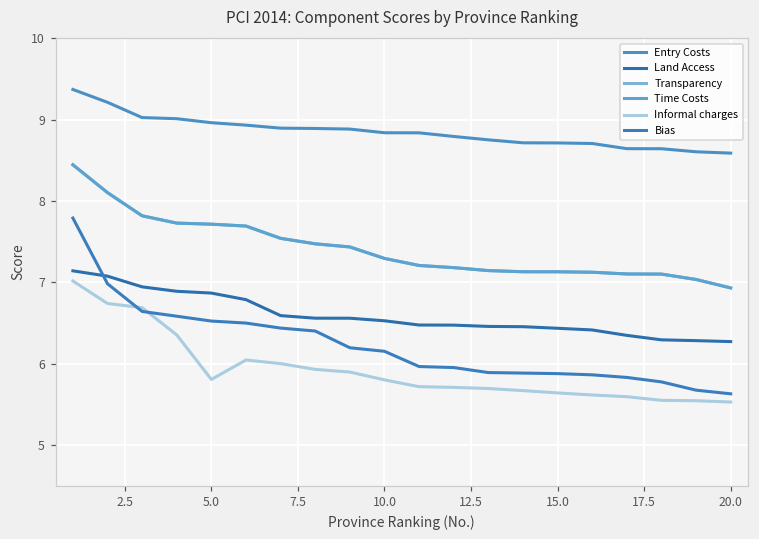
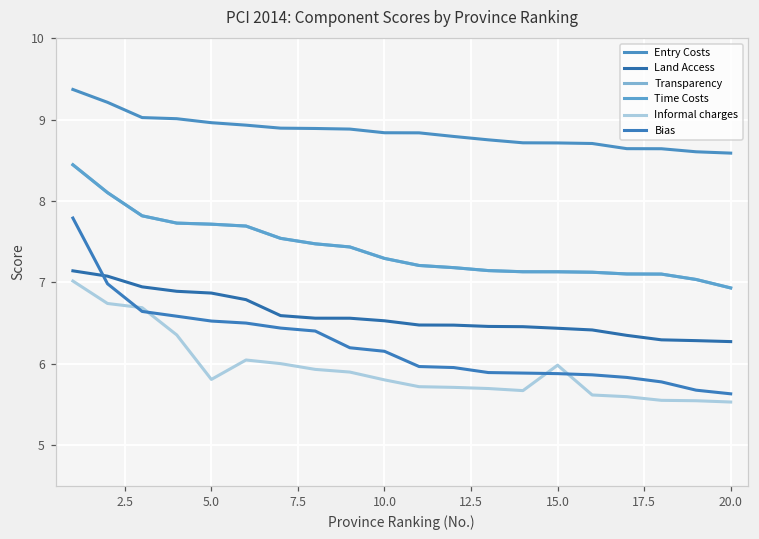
Informal charges, 15.0: 5.6 -> 6.0
